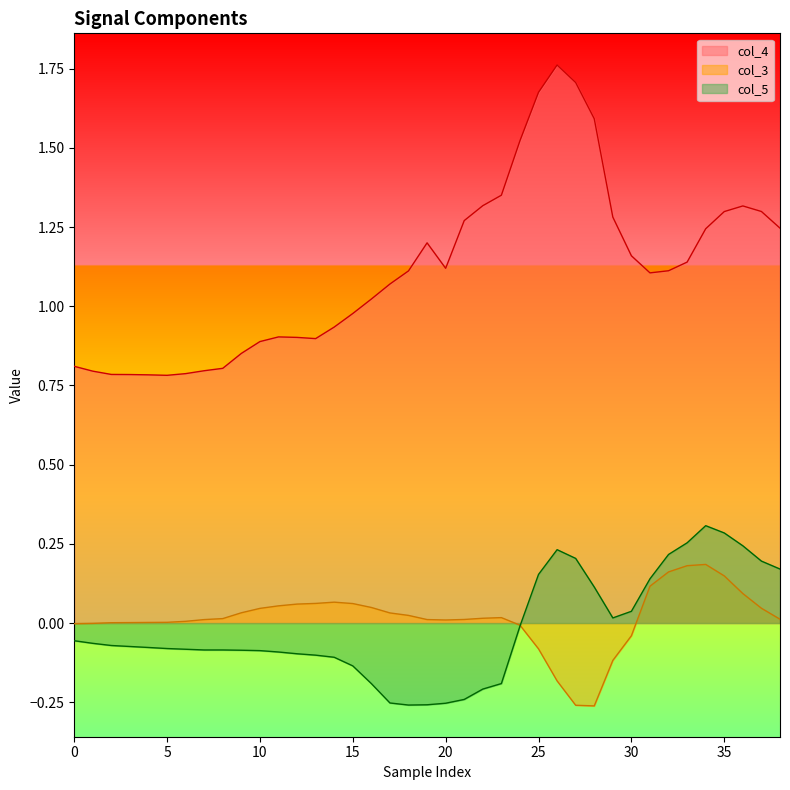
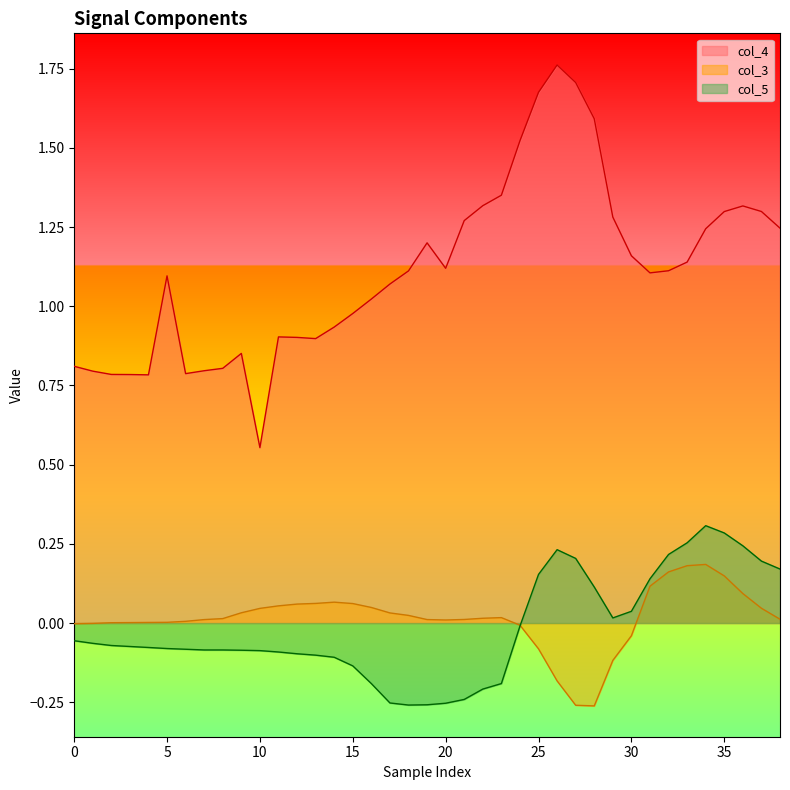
col_4, 5: 0.78 -> 1.10
col_4, 10: 0.89 -> 0.55
